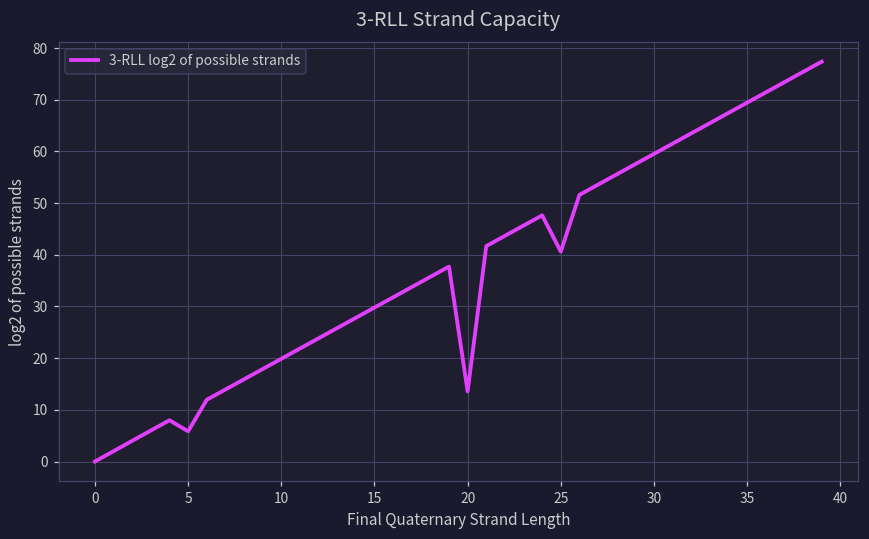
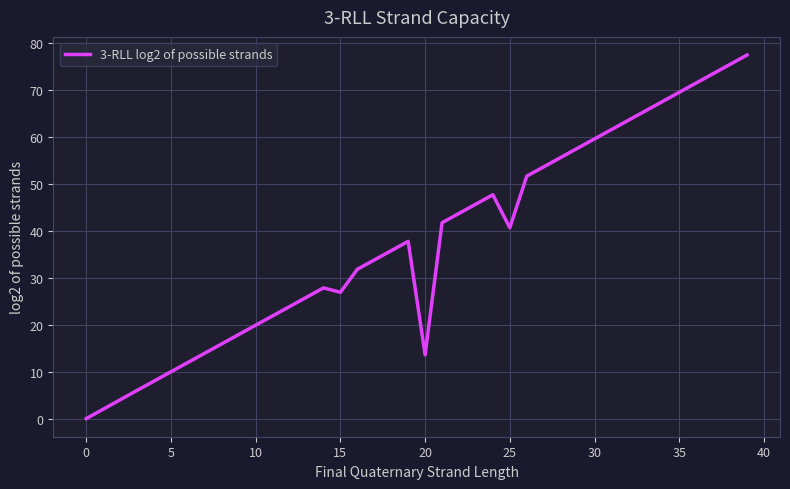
5: 6 -> 10
15: 30 -> 27
